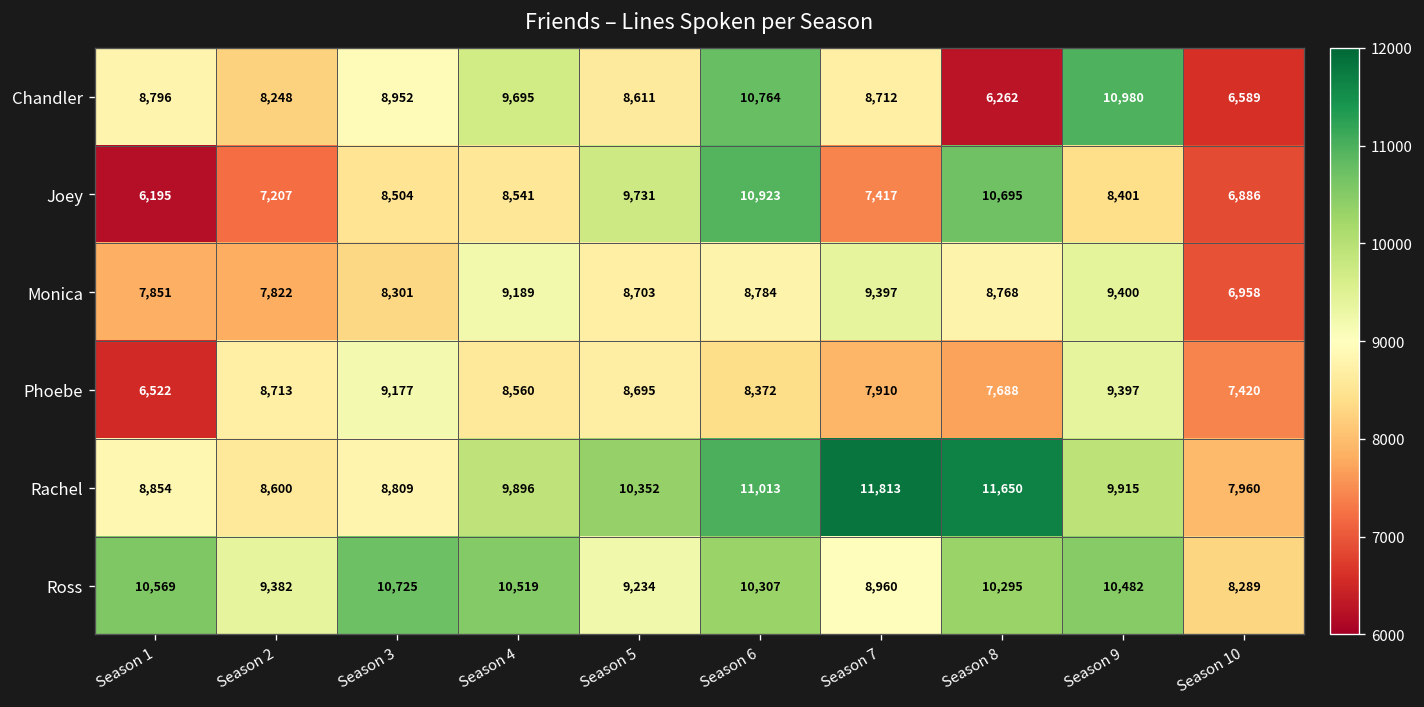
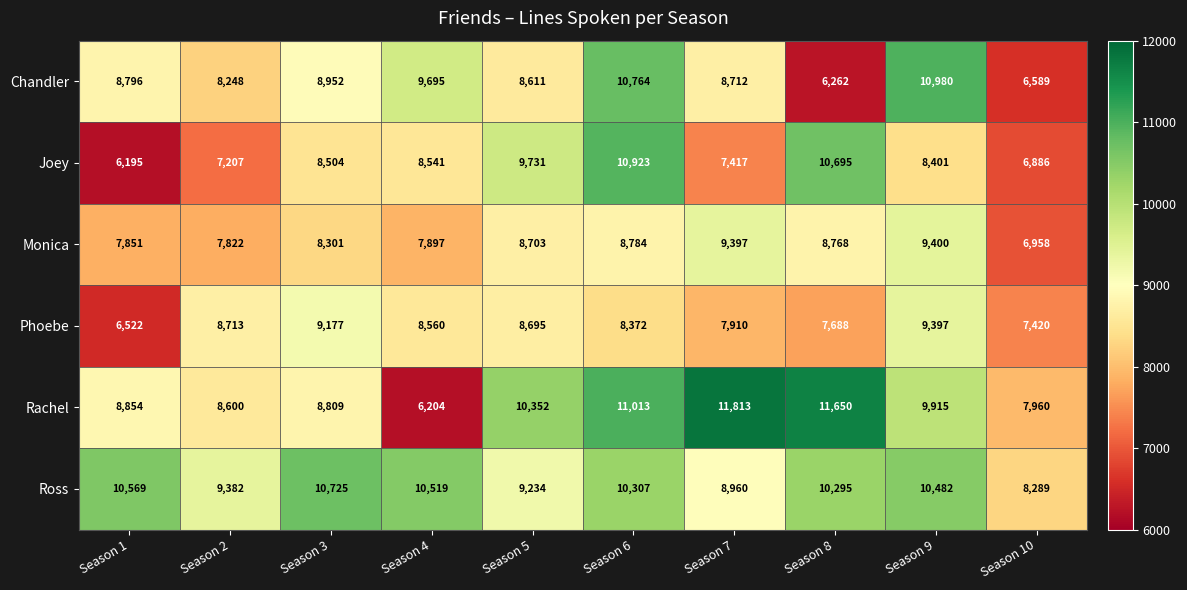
Monica, Season 4: 9,189 -> 7,897
Rachel, Season 4: 9,896 -> 6,204
